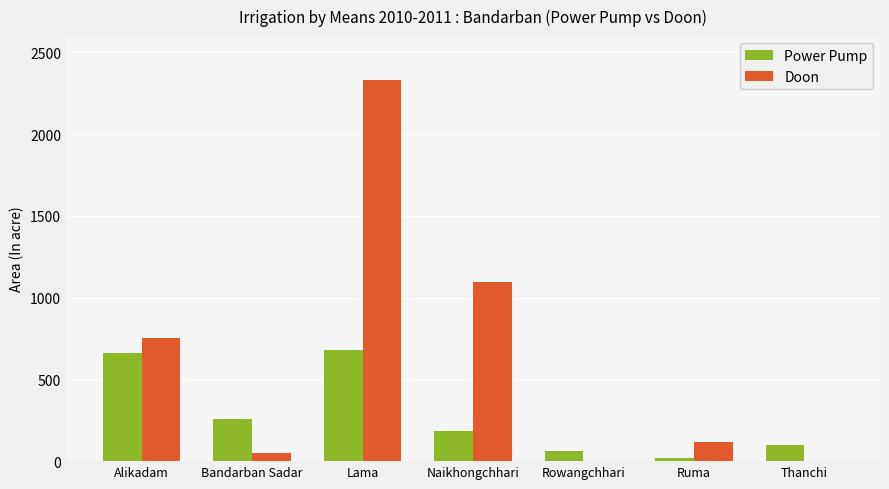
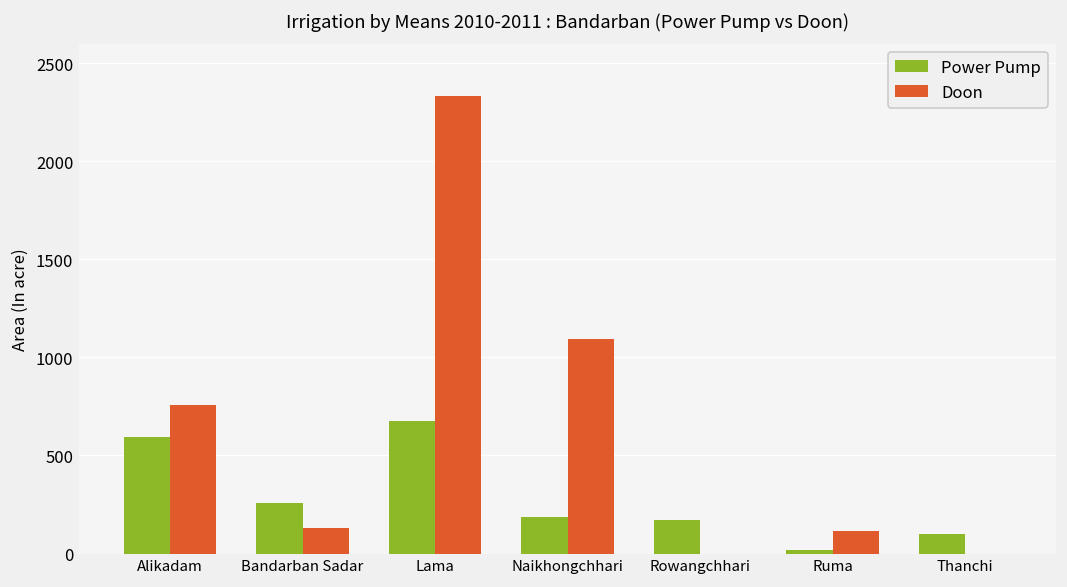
Power Pump, Alikadam: 660 -> 590
Doon, Bandarban Sadar: 50 -> 130
Power Pump, Rowangchhari: 60 -> 170
